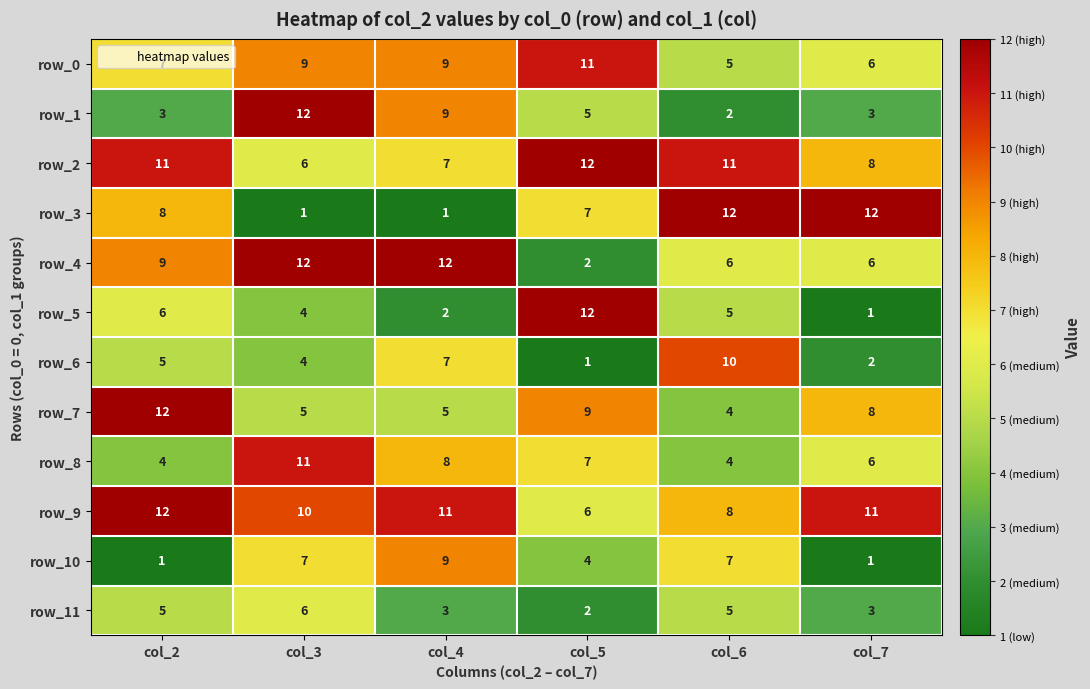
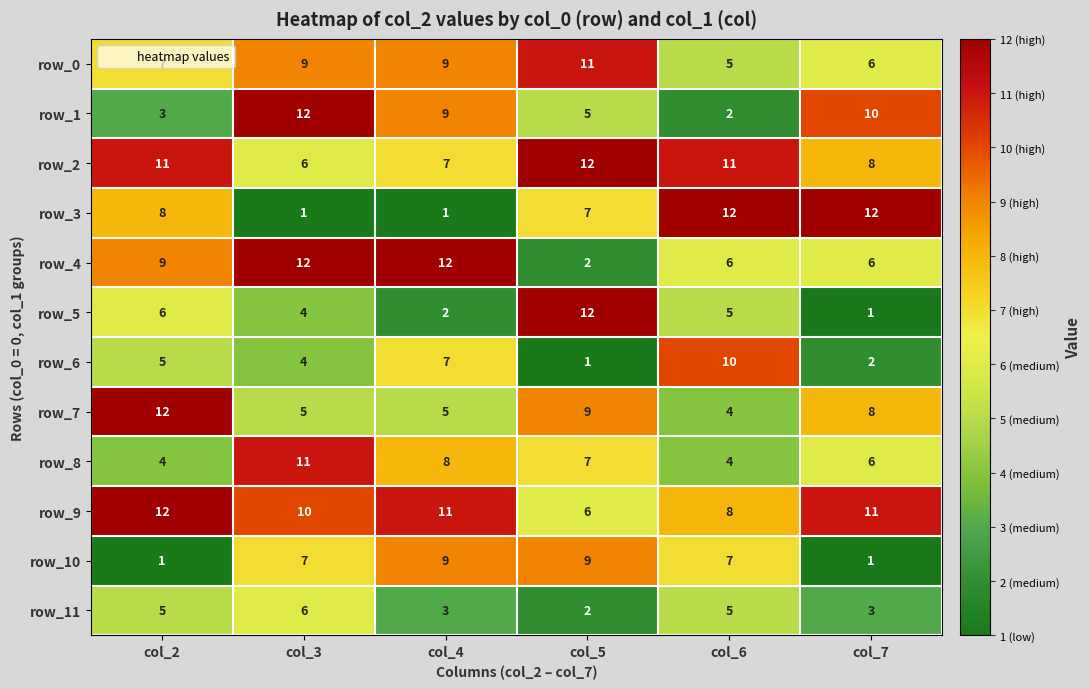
row_1, col_7: 3 -> 10
row_10, col_5: 4 -> 9
